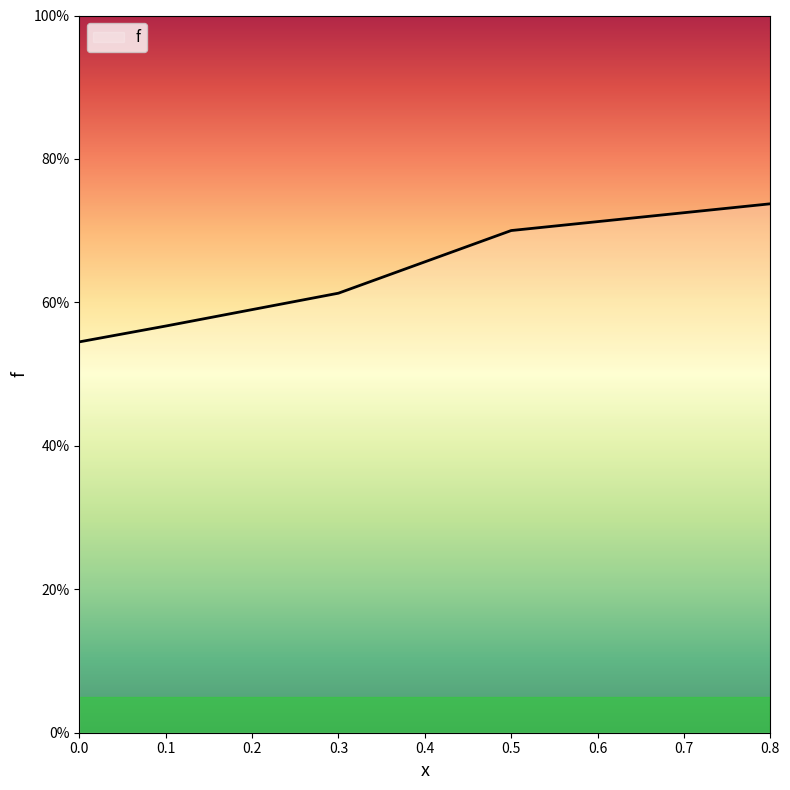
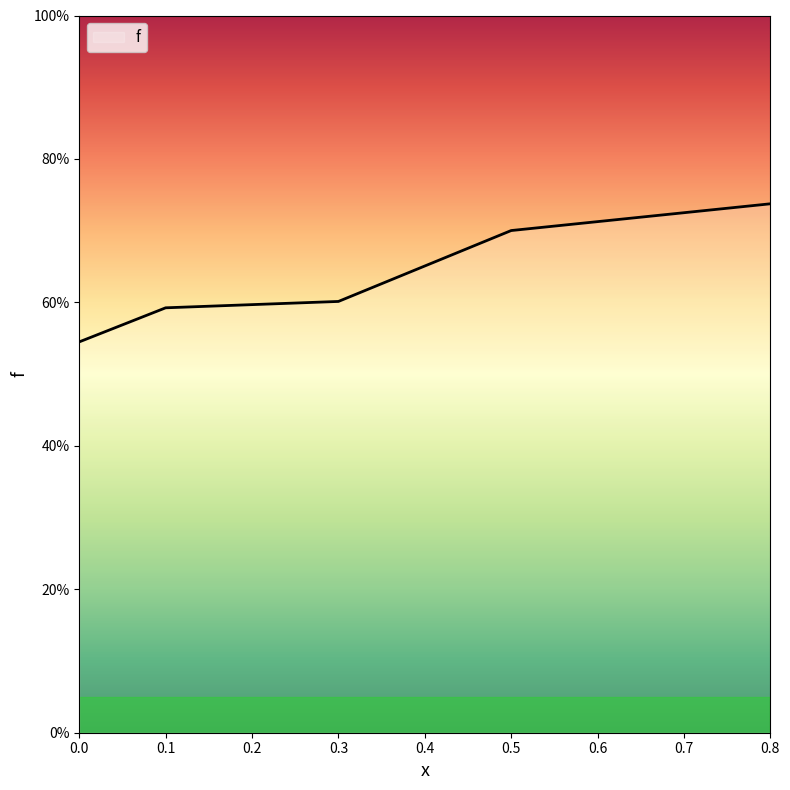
0.1: 57% -> 59%
0.3: 61% -> 60%
